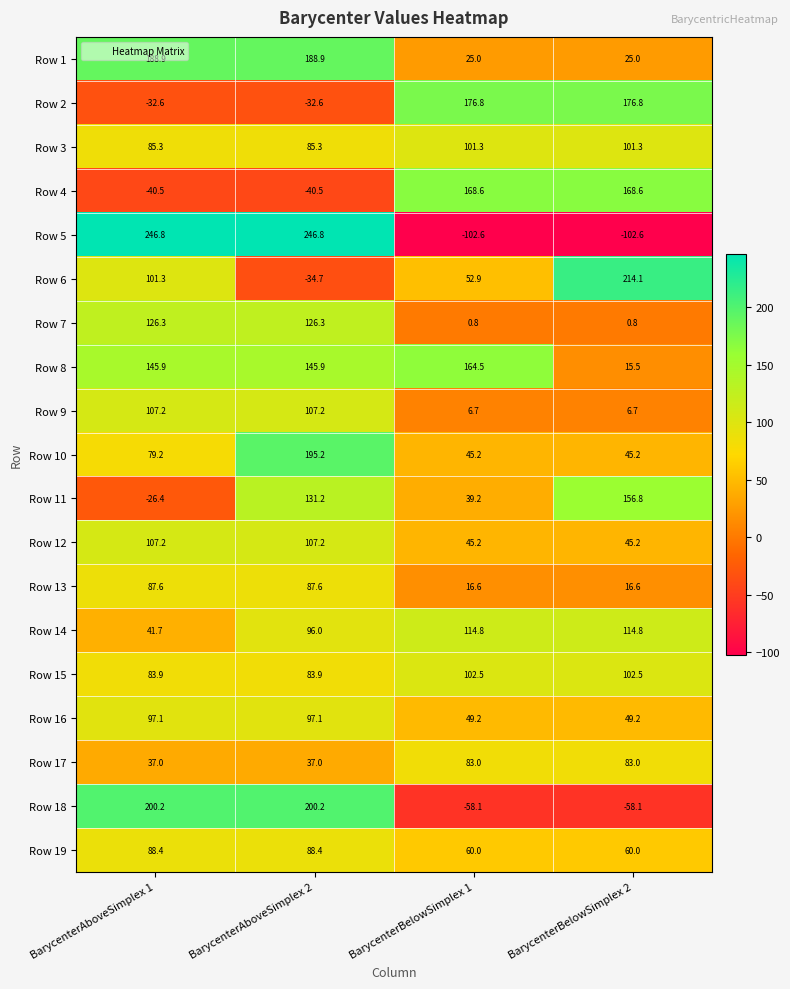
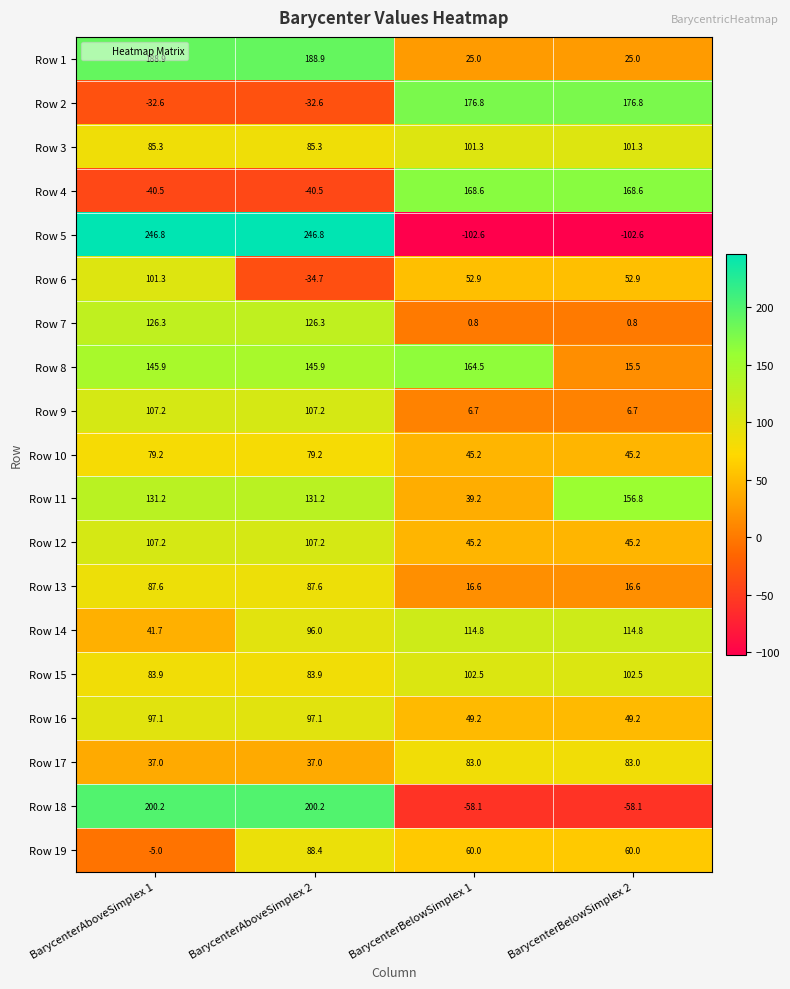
Row 6, BarycenterBelowSimplex 2: 214.1 -> 52.9
Row 10, BarycenterAboveSimplex 2: 195.2 -> 79.2
Row 11, BarycenterAboveSimplex 1: -26.4 -> 131.2
Row 19, BarycenterAboveSimplex 1: 88.4 -> -5.0
